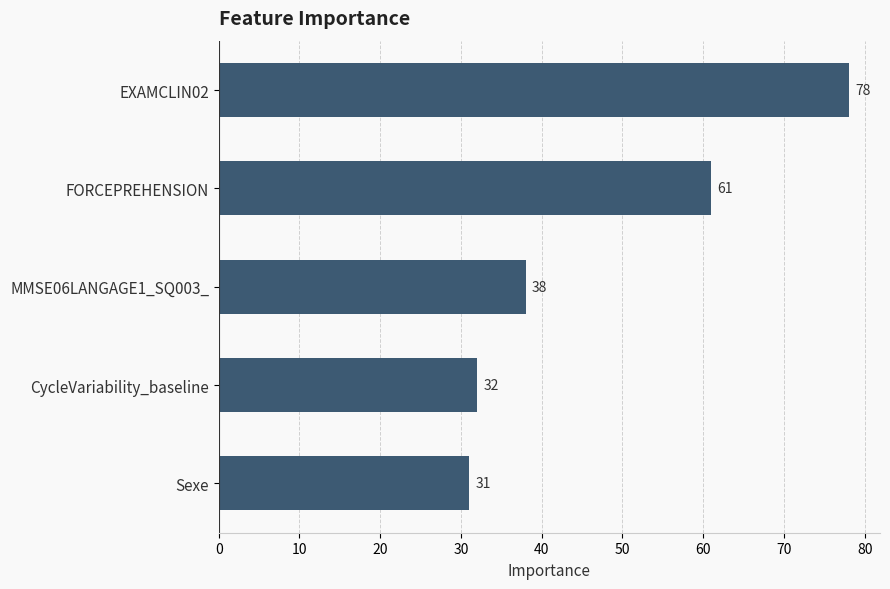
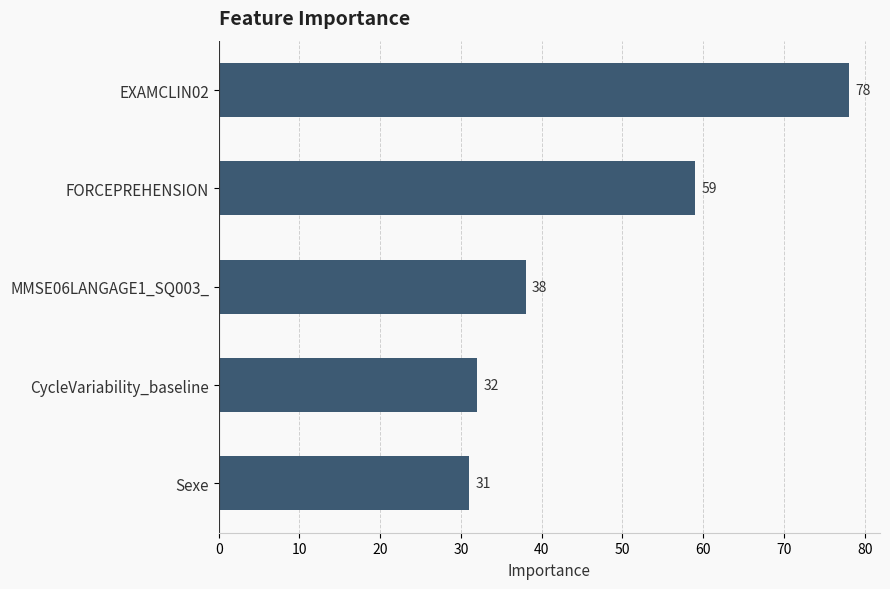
FORCEPREHENSION: 61 -> 59
